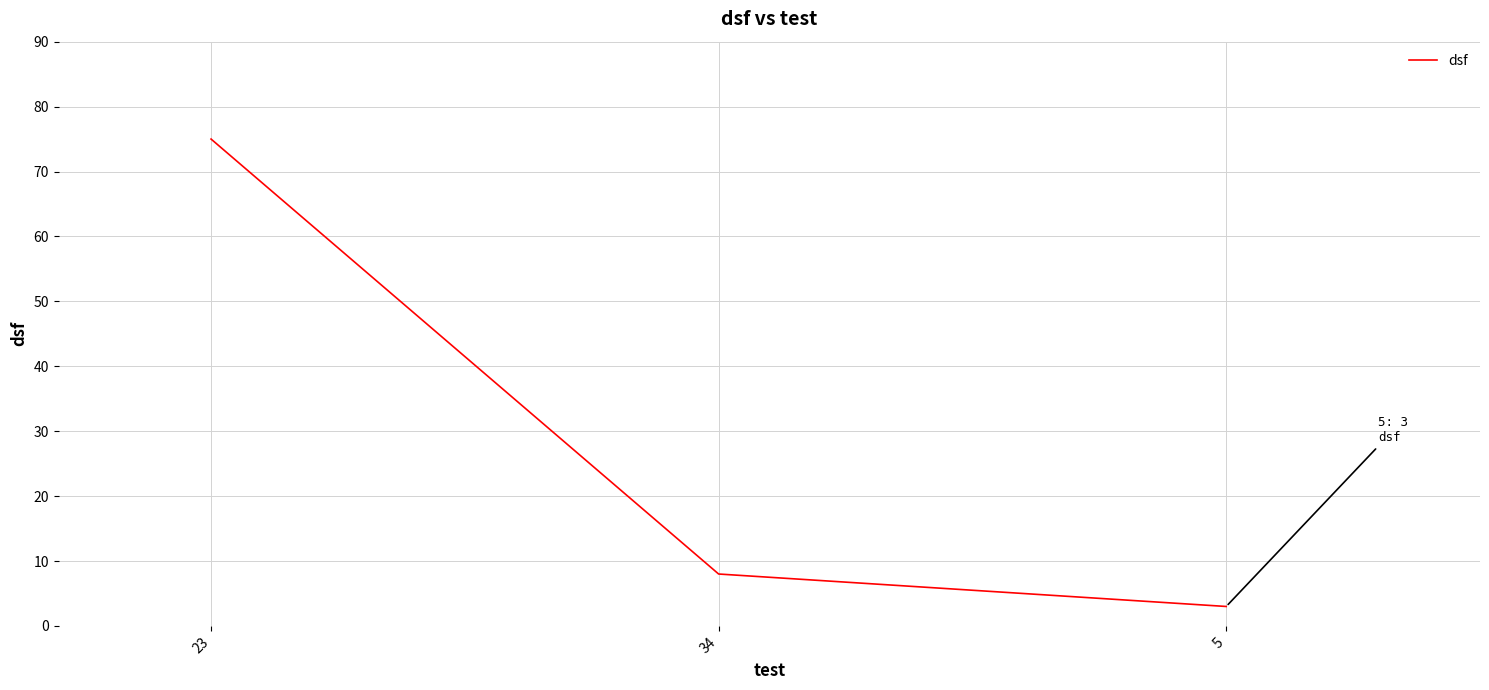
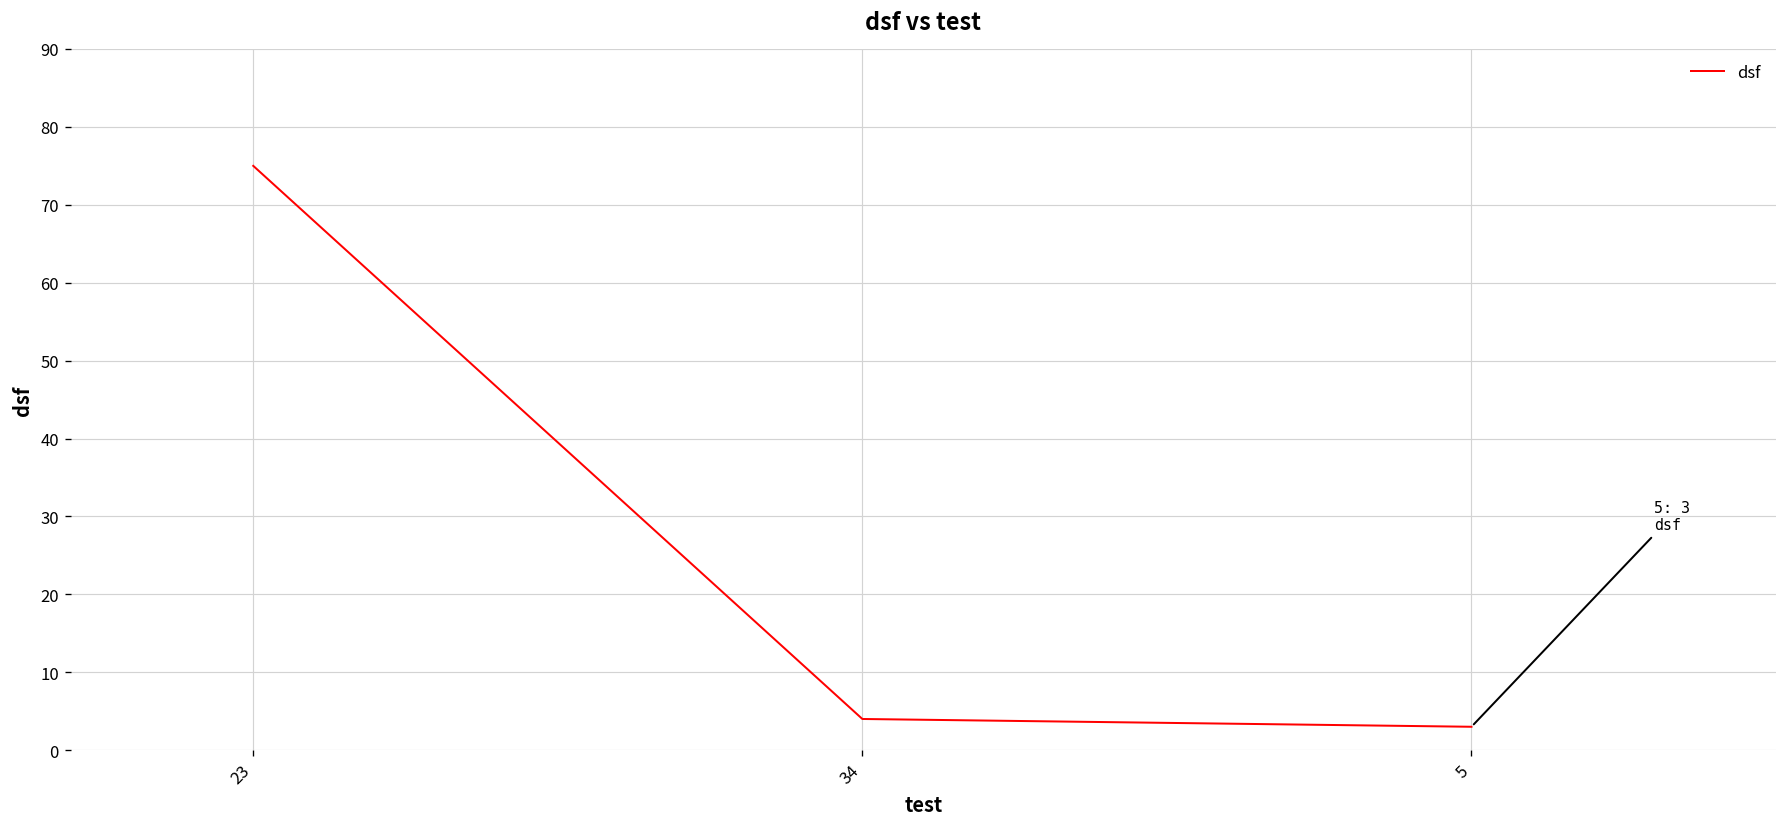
34: 8 -> 4
